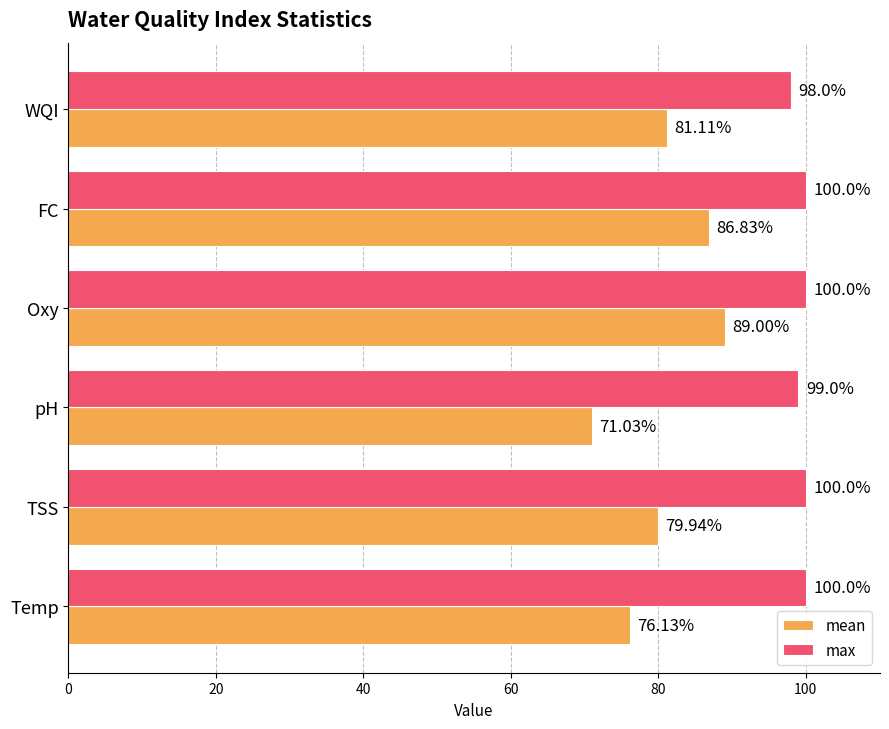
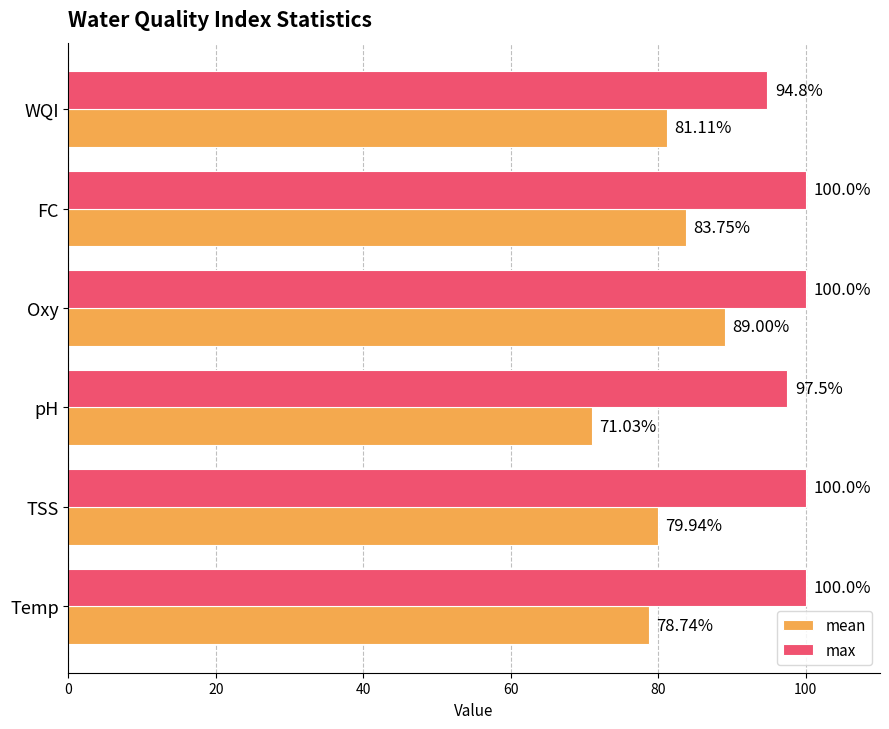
max, WQI: 98.0% -> 94.8%
mean, FC: 86.83% -> 83.75%
max, pH: 99.0% -> 97.5%
mean, Temp: 76.13% -> 78.74%
